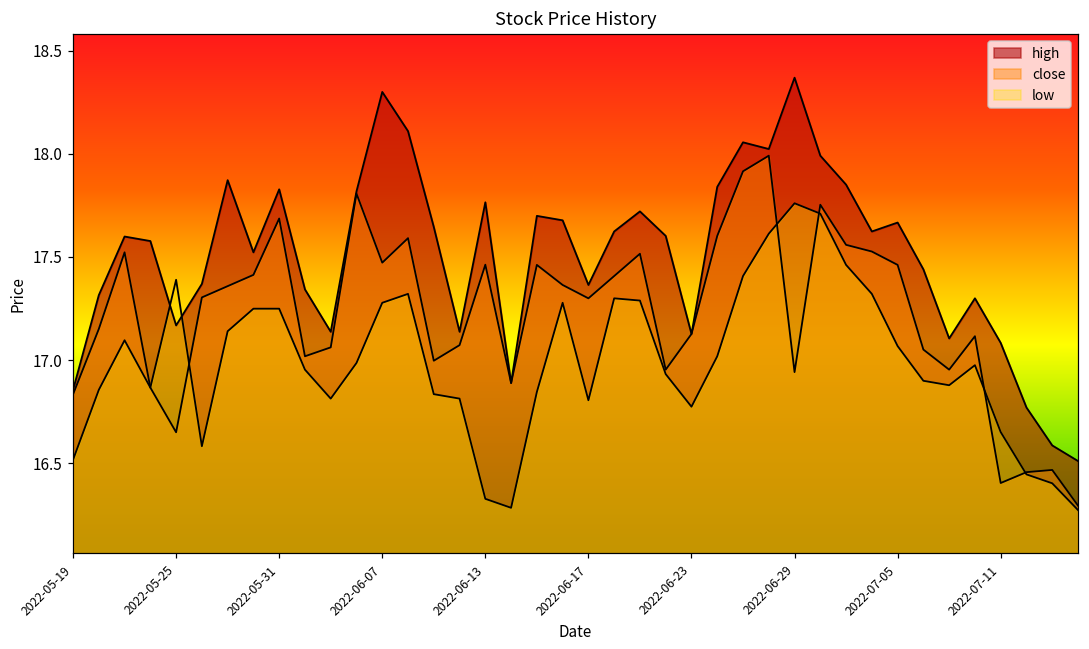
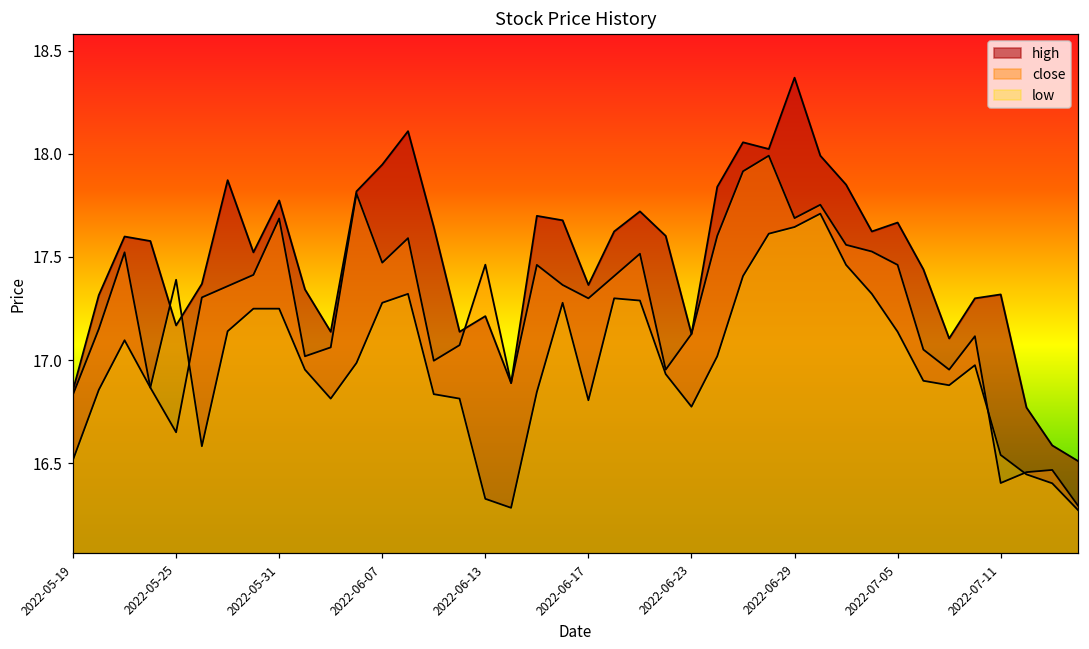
high, 2022-05-31: 17.83 -> 17.77
high, 2022-06-07: 18.30 -> 17.95
high, 2022-06-13: 17.77 -> 17.21
close, 2022-06-29: 16.94 -> 17.69
low, 2022-06-29: 17.76 -> 17.65
low, 2022-07-05: 17.07 -> 17.14
high, 2022-07-11: 17.08 -> 17.32
low, 2022-07-11: 16.65 -> 16.54
